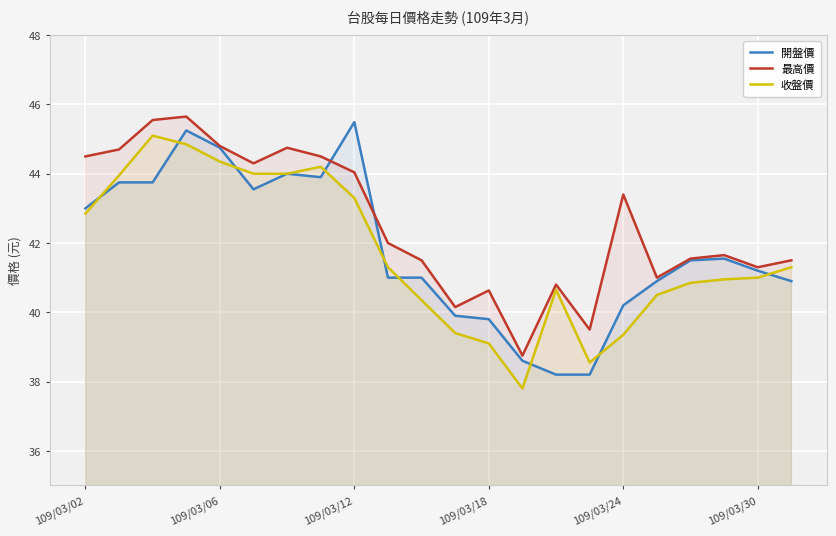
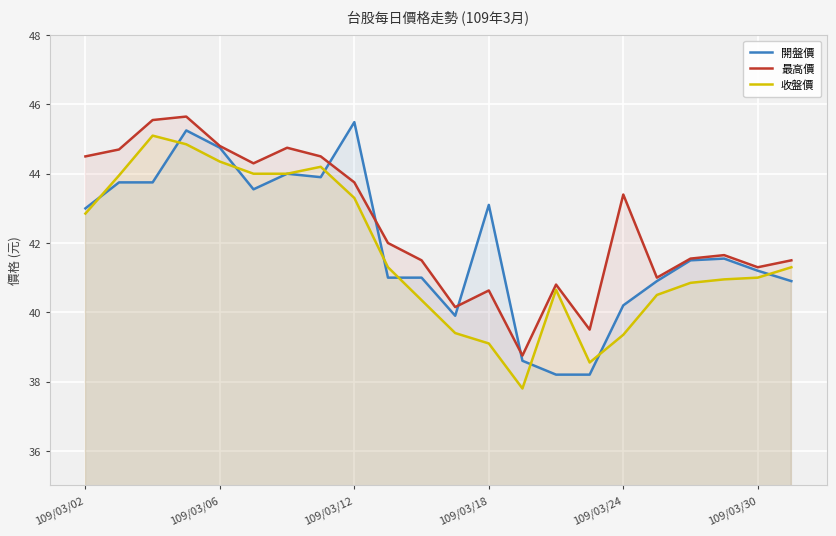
最高價, 109/03/12: 44.0 -> 43.8
開盤價, 109/03/18: 39.8 -> 43.1
